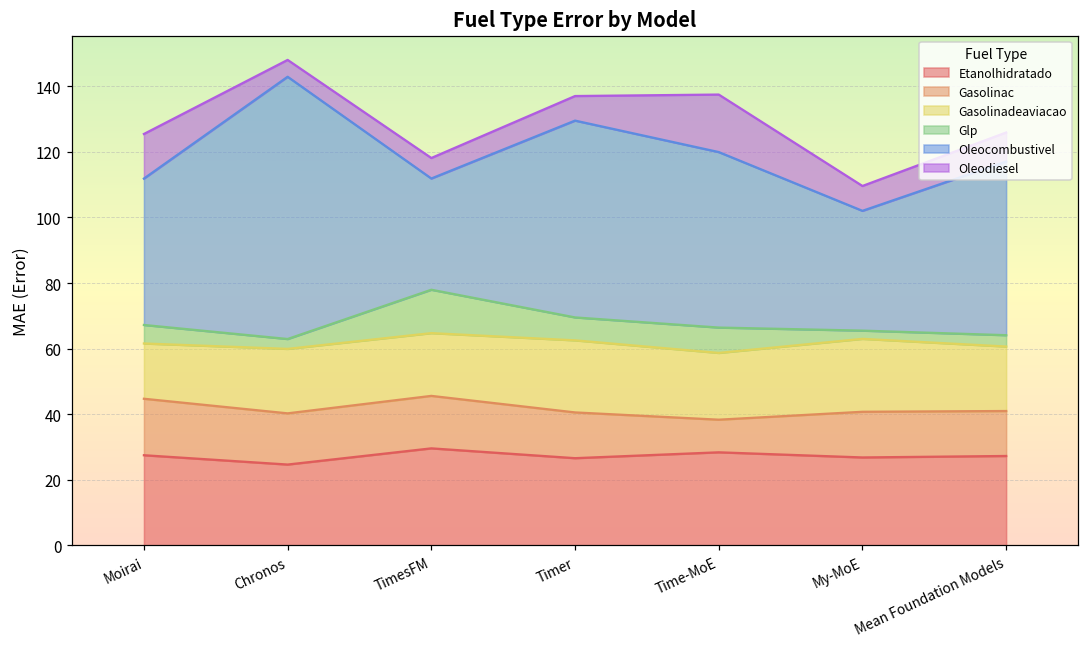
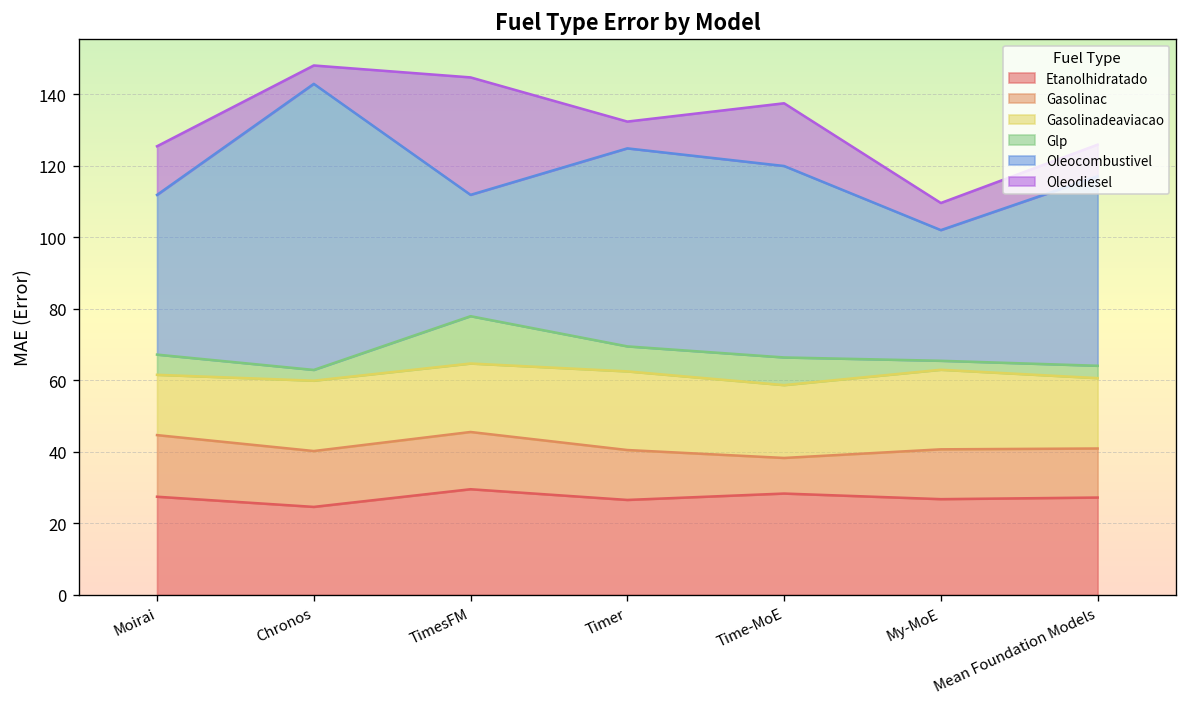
Oleodiesel, TimesFM: 6 -> 33
Oleocombustivel, Timer: 60 -> 55
